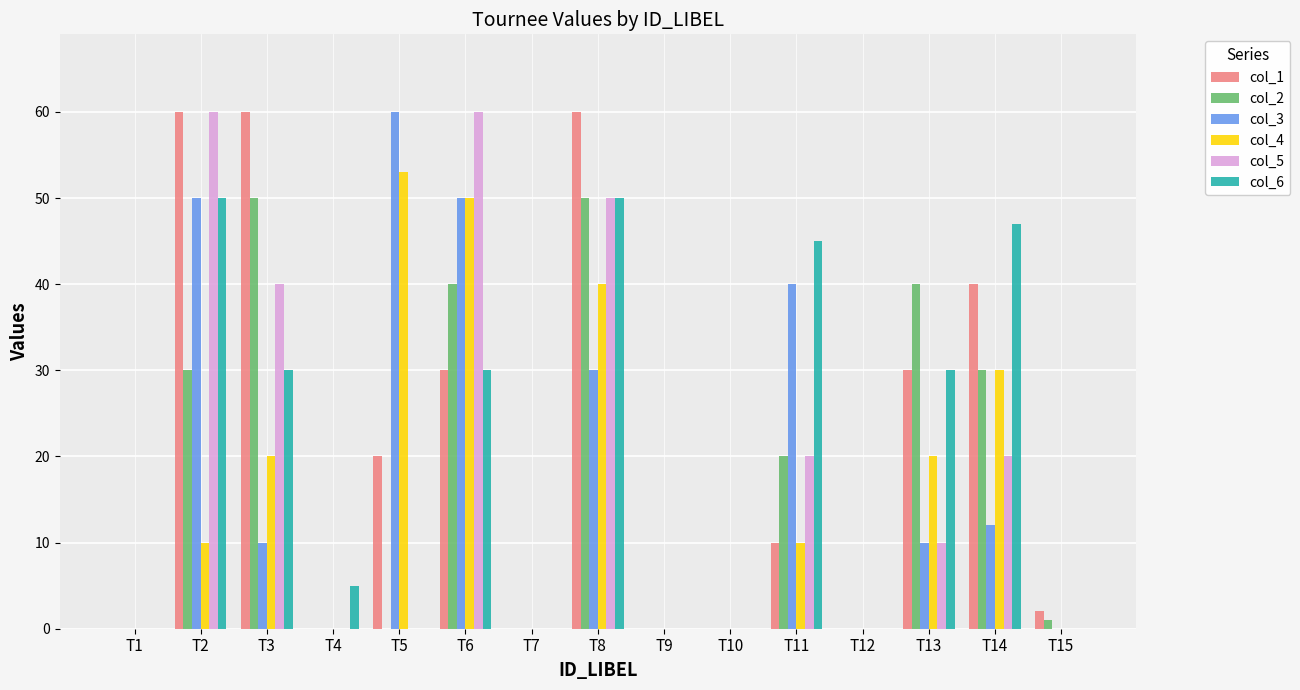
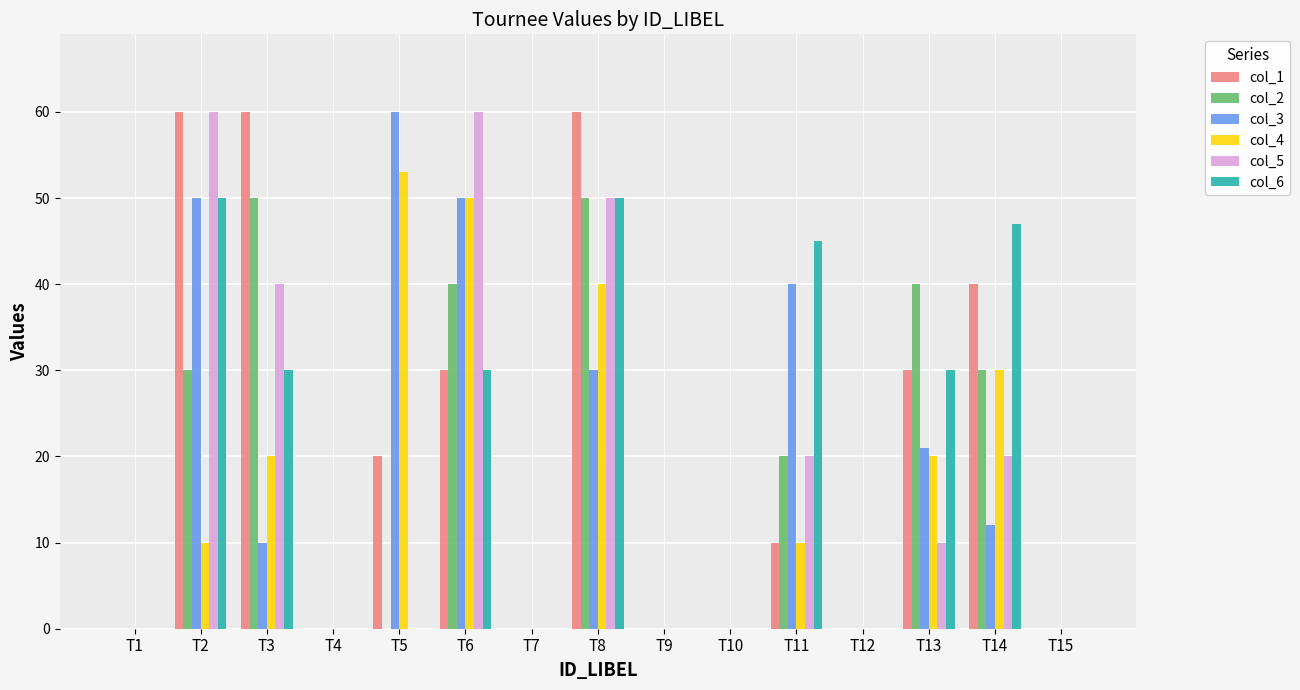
col_6, T4: 5 -> 0
col_3, T13: 10 -> 21
col_1, T15: 2 -> 0
col_2, T15: 1 -> 0
